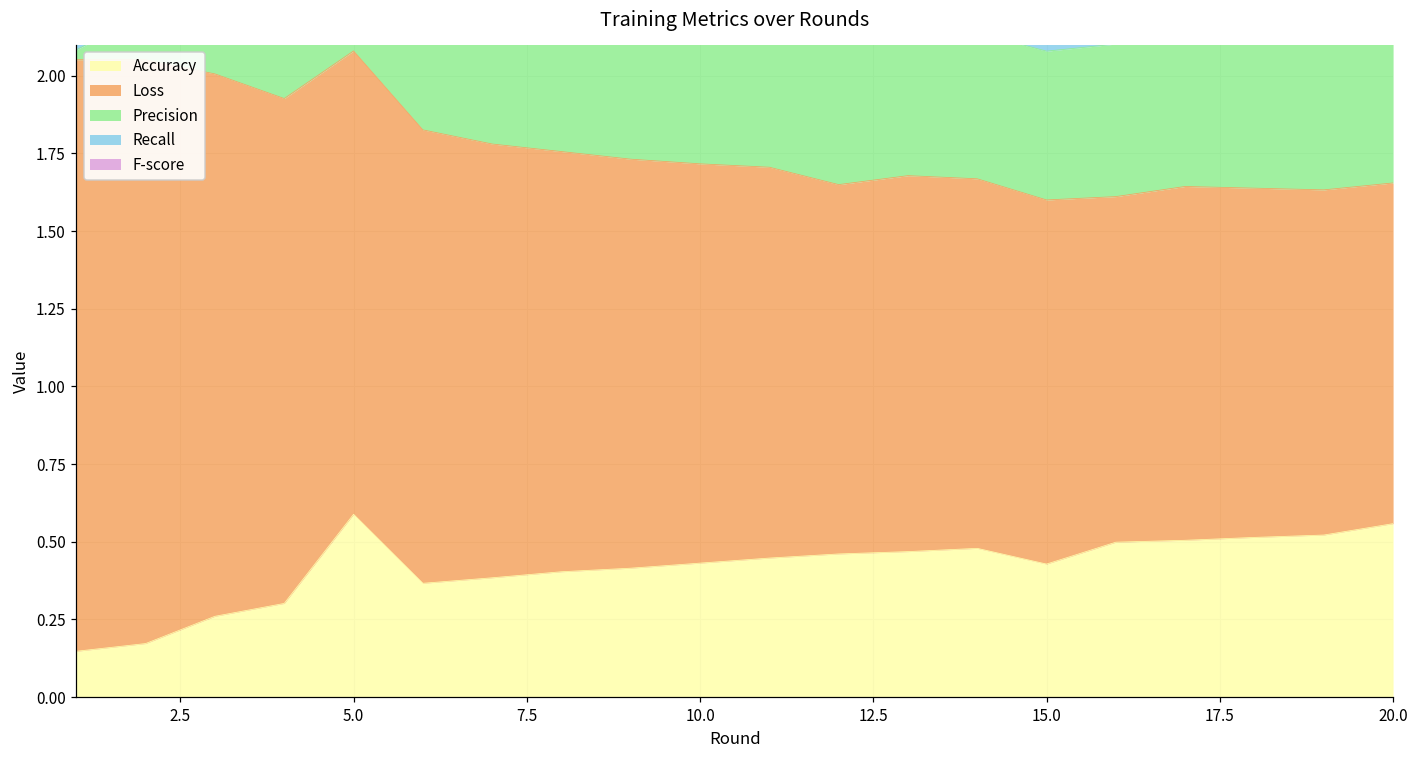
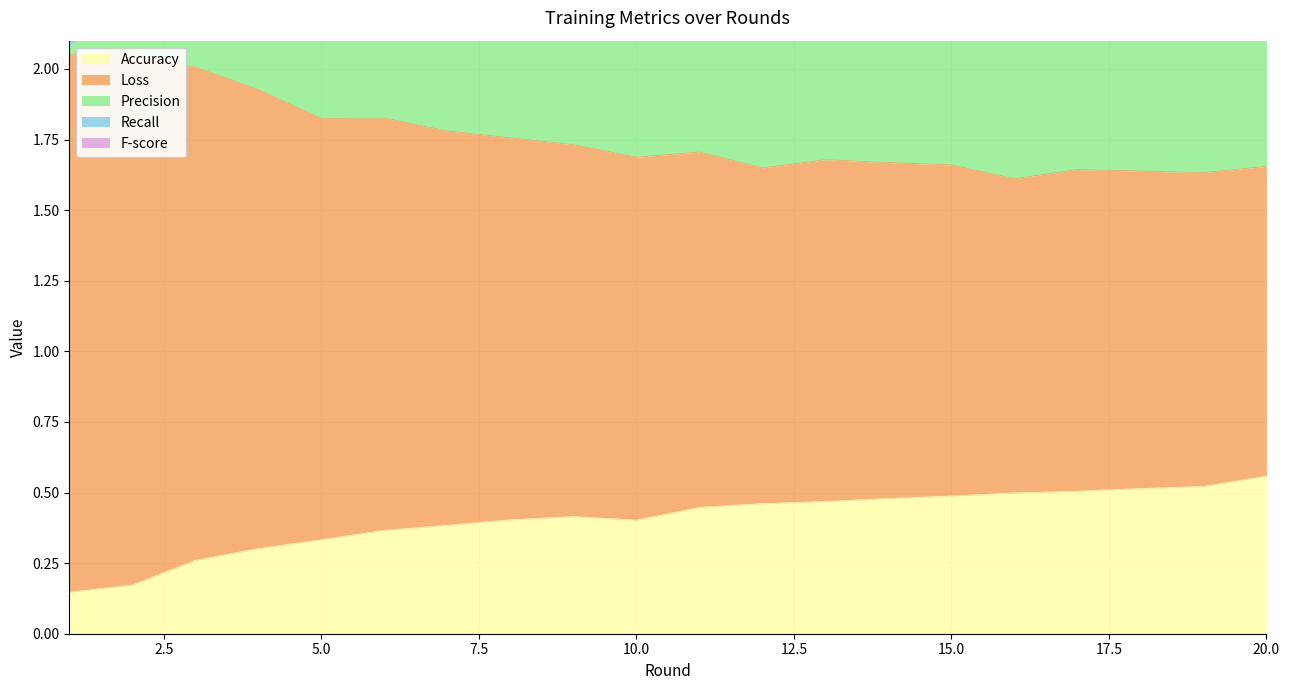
Accuracy, 5.0: 0.59 -> 0.33
Accuracy, 10.0: 0.43 -> 0.40
Accuracy, 15.0: 0.43 -> 0.49
